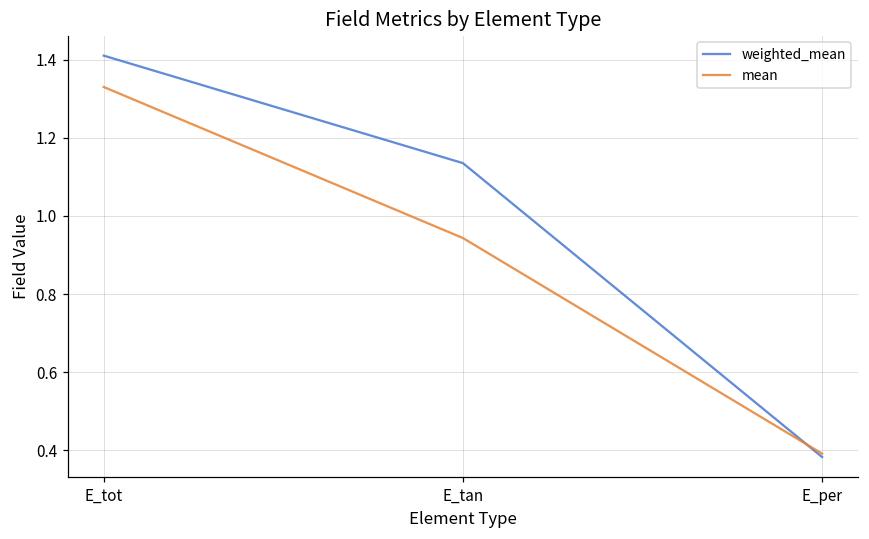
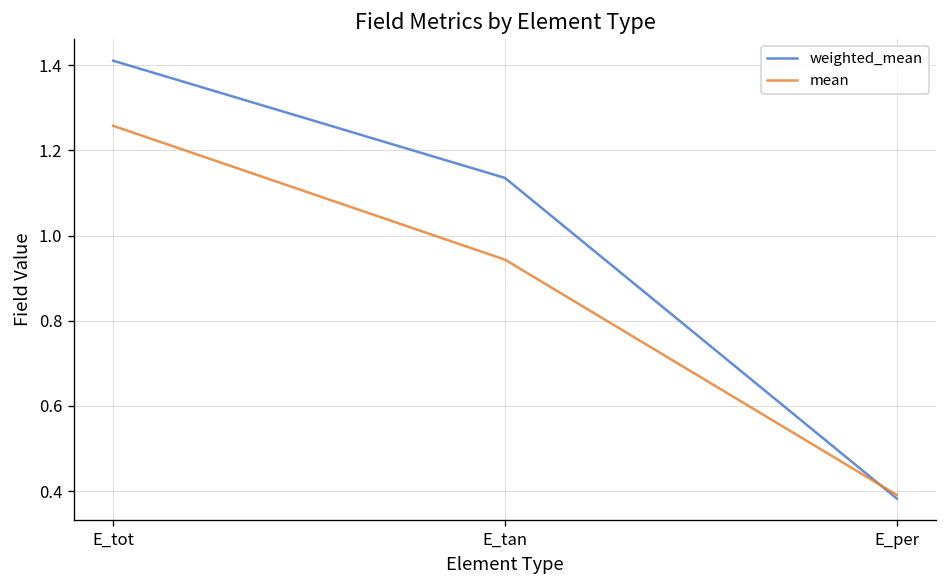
mean, E_tot: 1.33 -> 1.26
